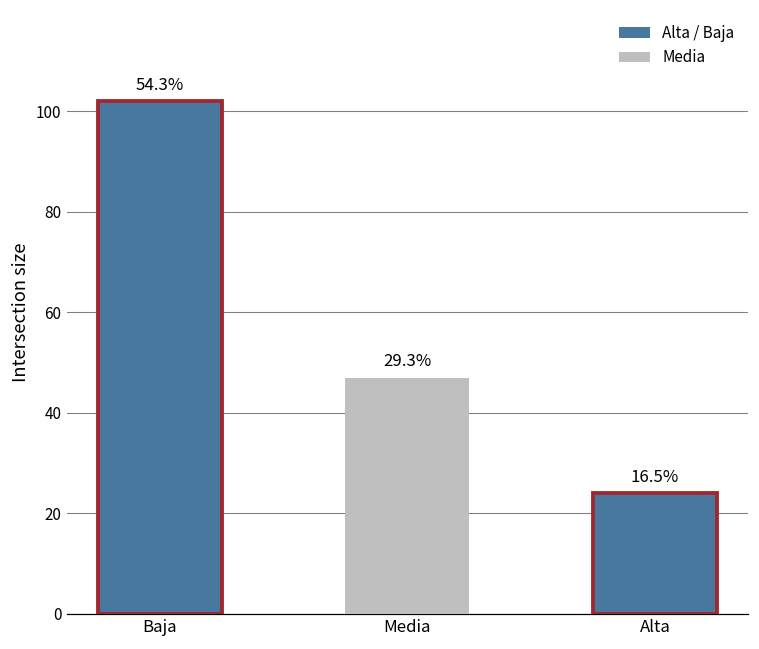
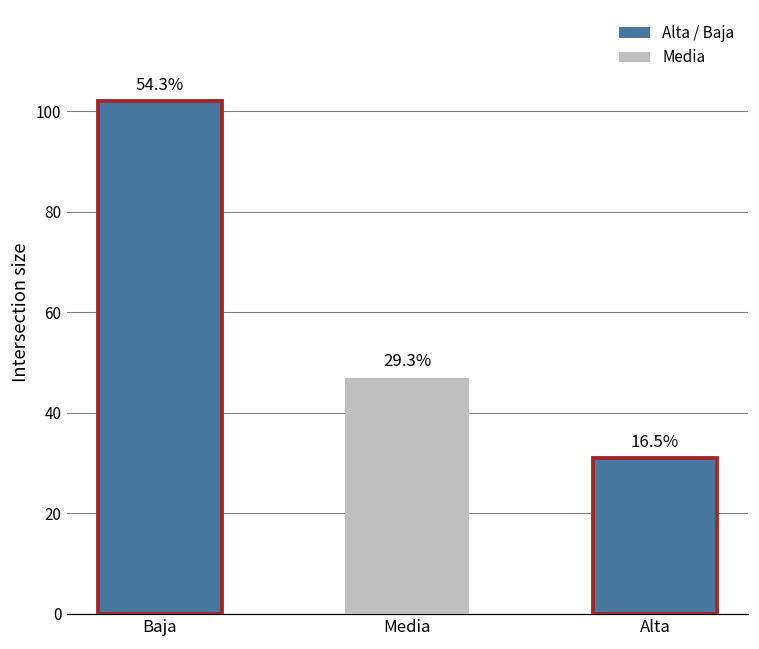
Alta: 24 -> 31
